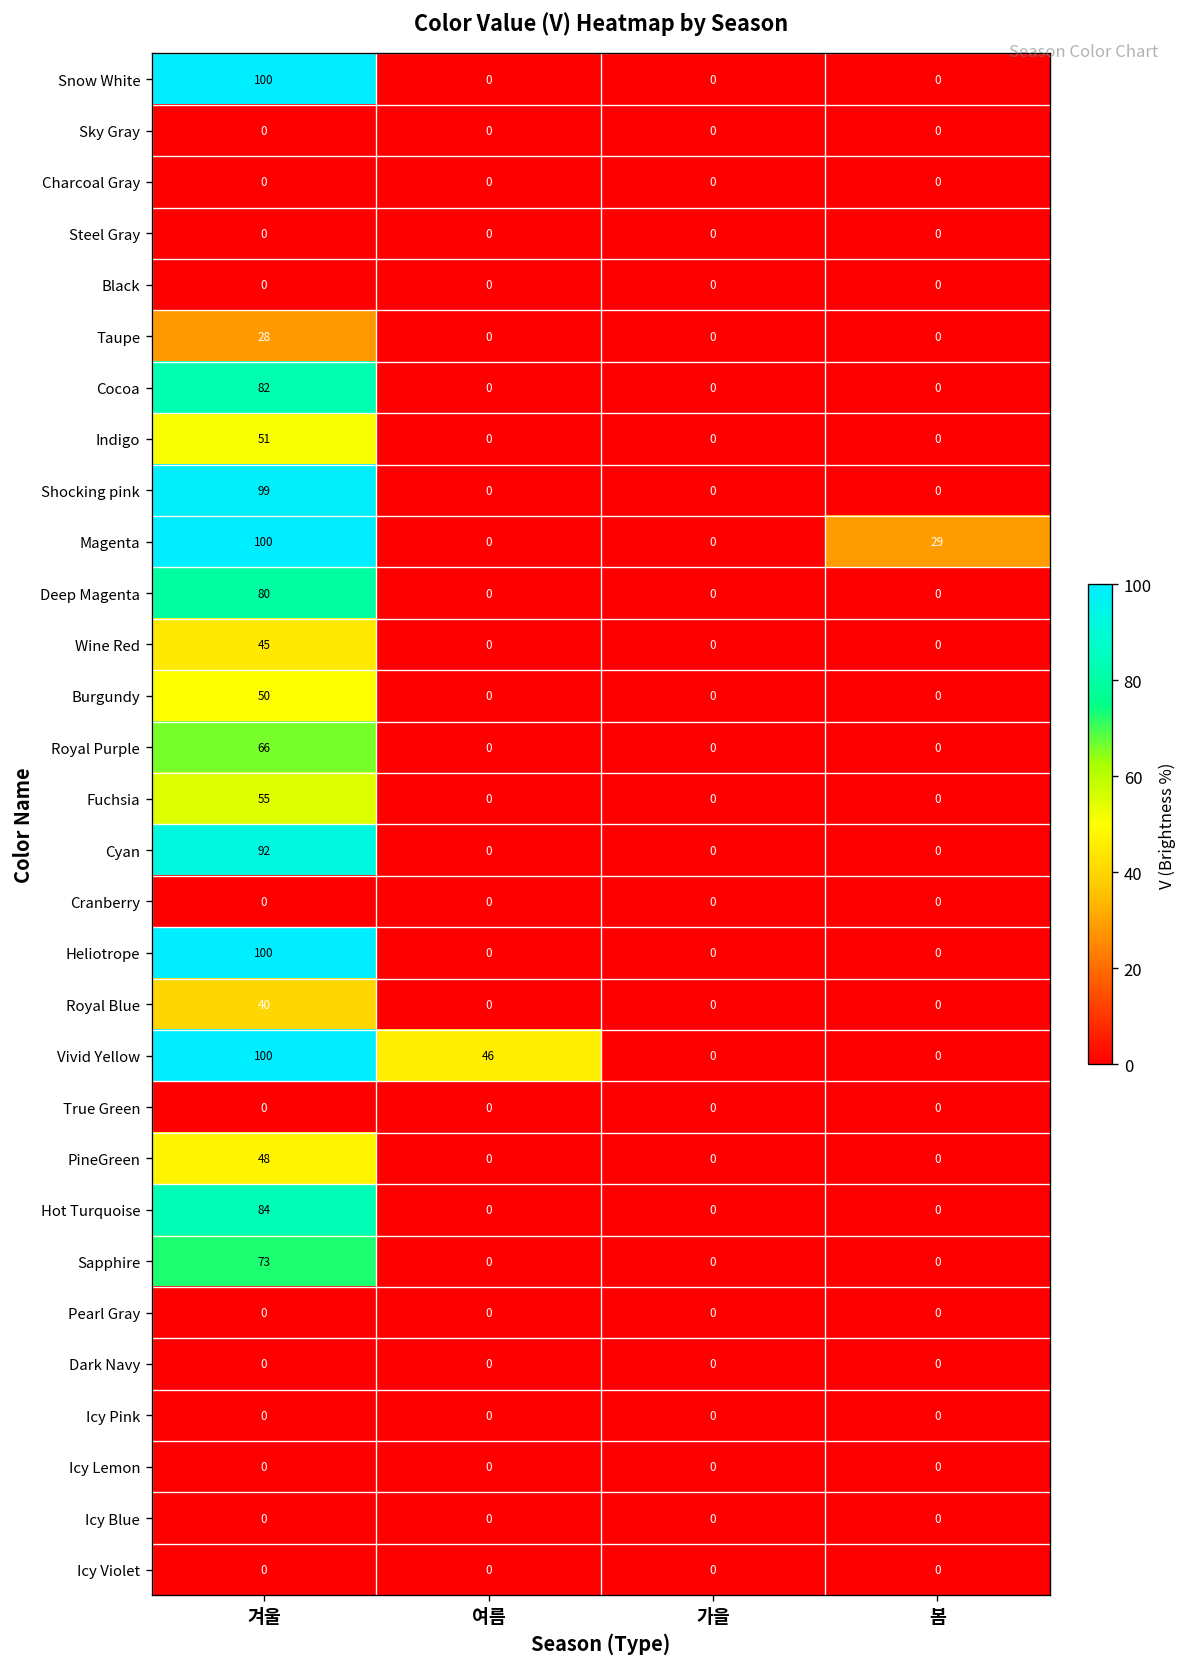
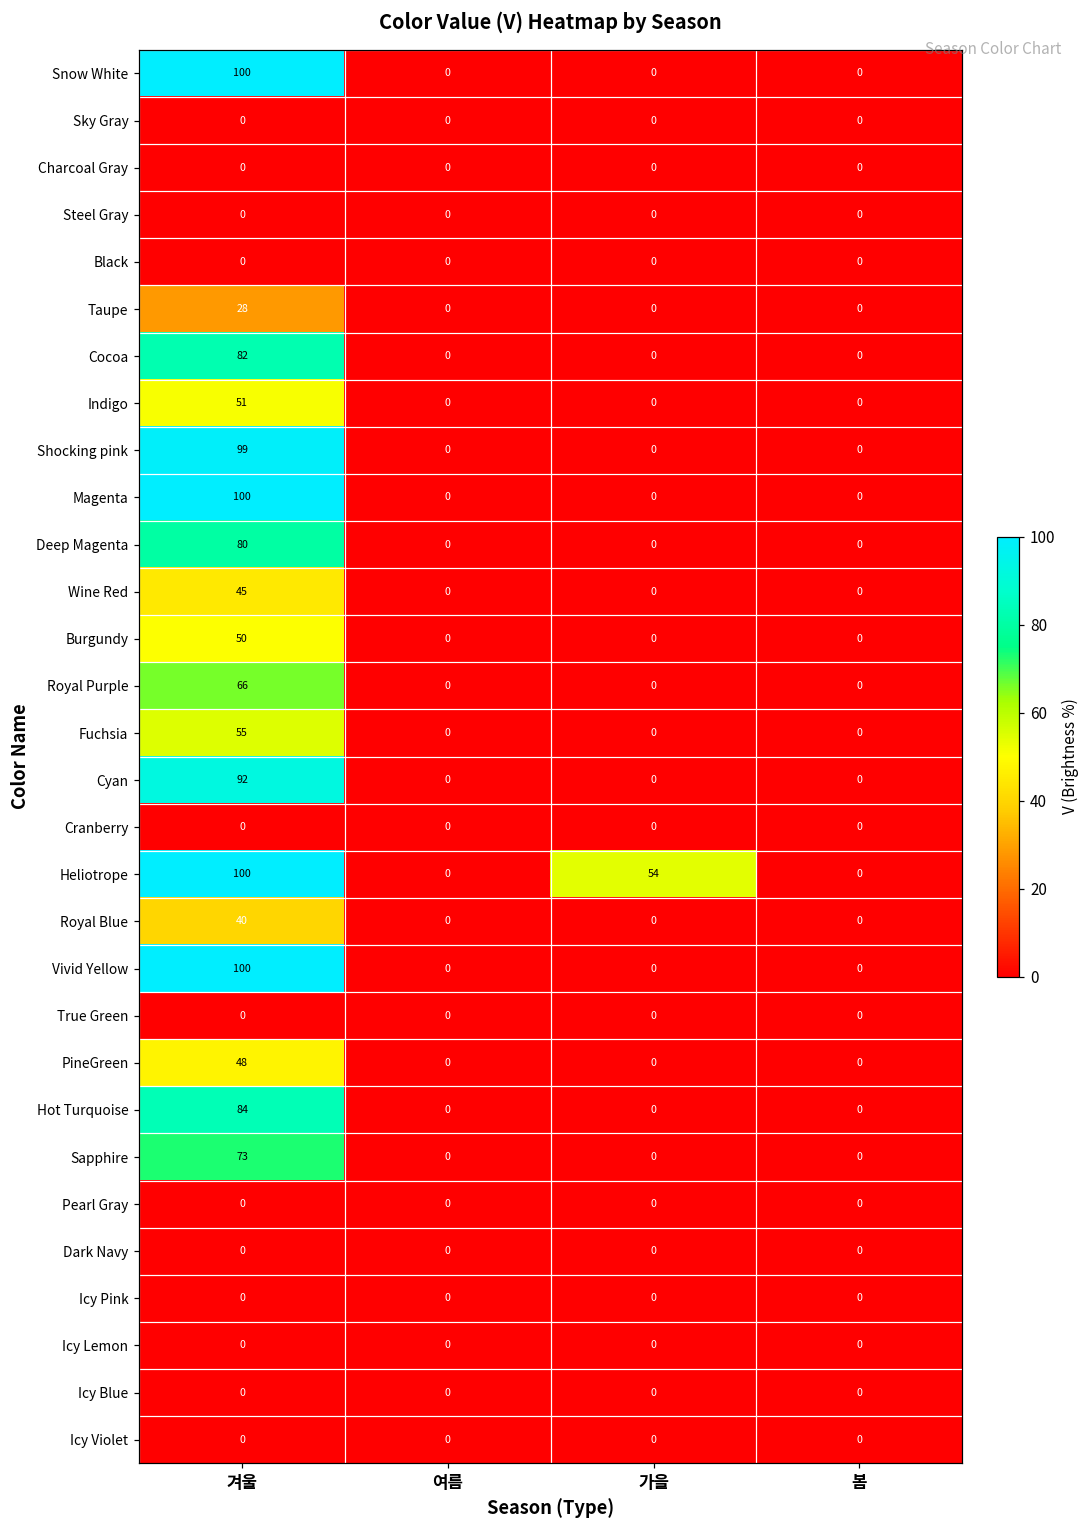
Magenta, 봄: 29 -> 0
Heliotrope, 가을: 0 -> 54
Vivid Yellow, 여름: 46 -> 0
